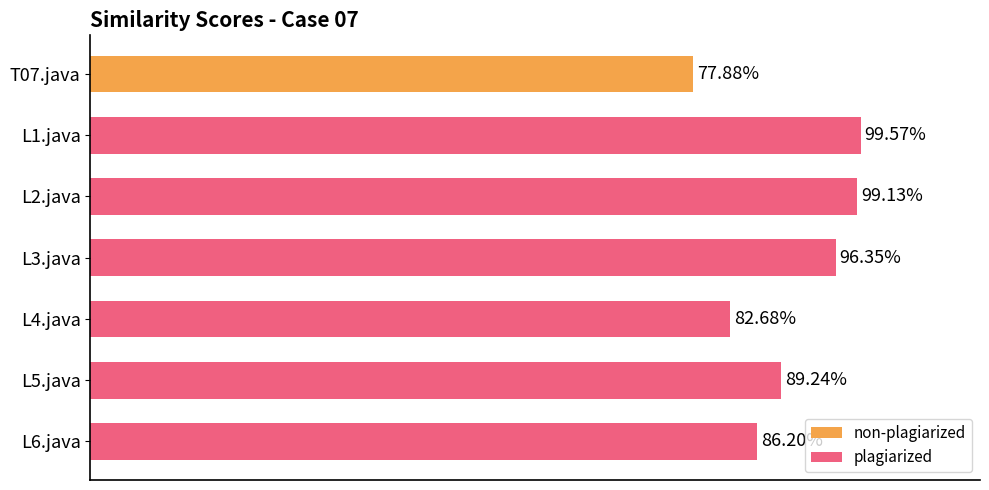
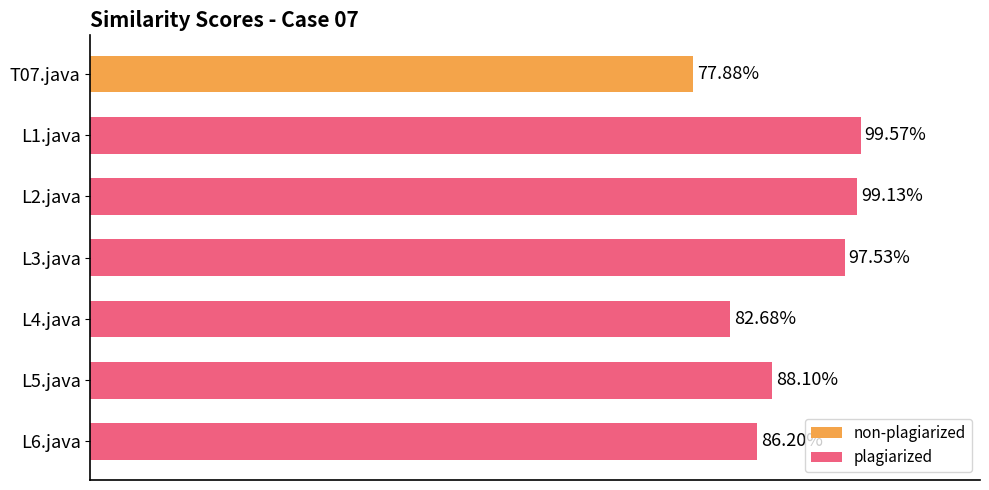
L3.java: 96.35% -> 97.53%
L5.java: 89.24% -> 88.10%
